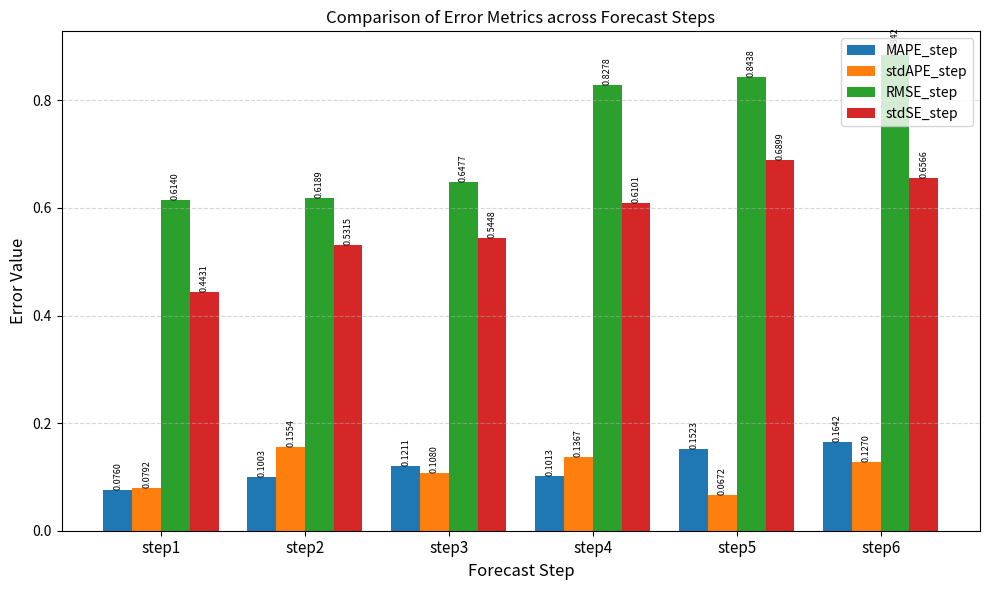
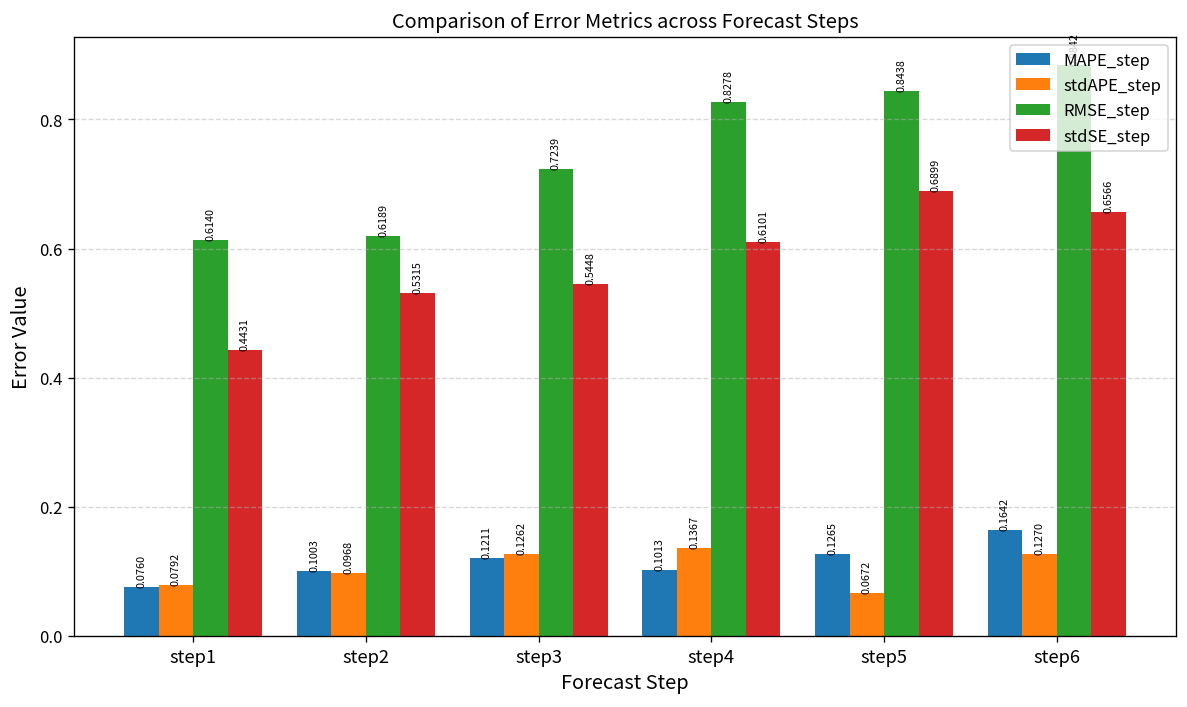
stdAPE_step, step2: 0.1554 -> 0.0968
stdAPE_step, step3: 0.1080 -> 0.1262
RMSE_step, step3: 0.6477 -> 0.7239
MAPE_step, step5: 0.1523 -> 0.1265
